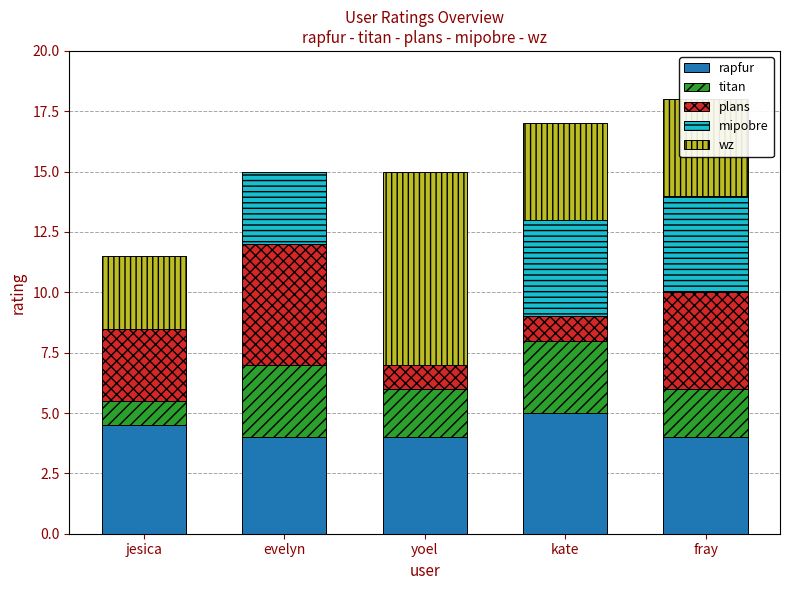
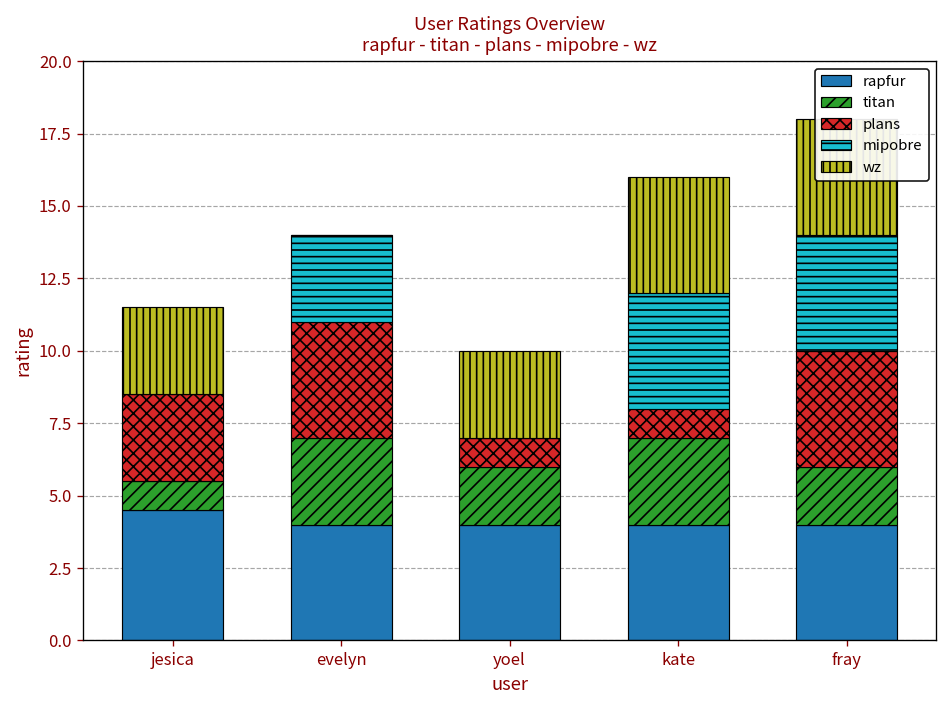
plans, evelyn: 5 -> 4
wz, yoel: 8 -> 3
rapfur, kate: 5 -> 4
